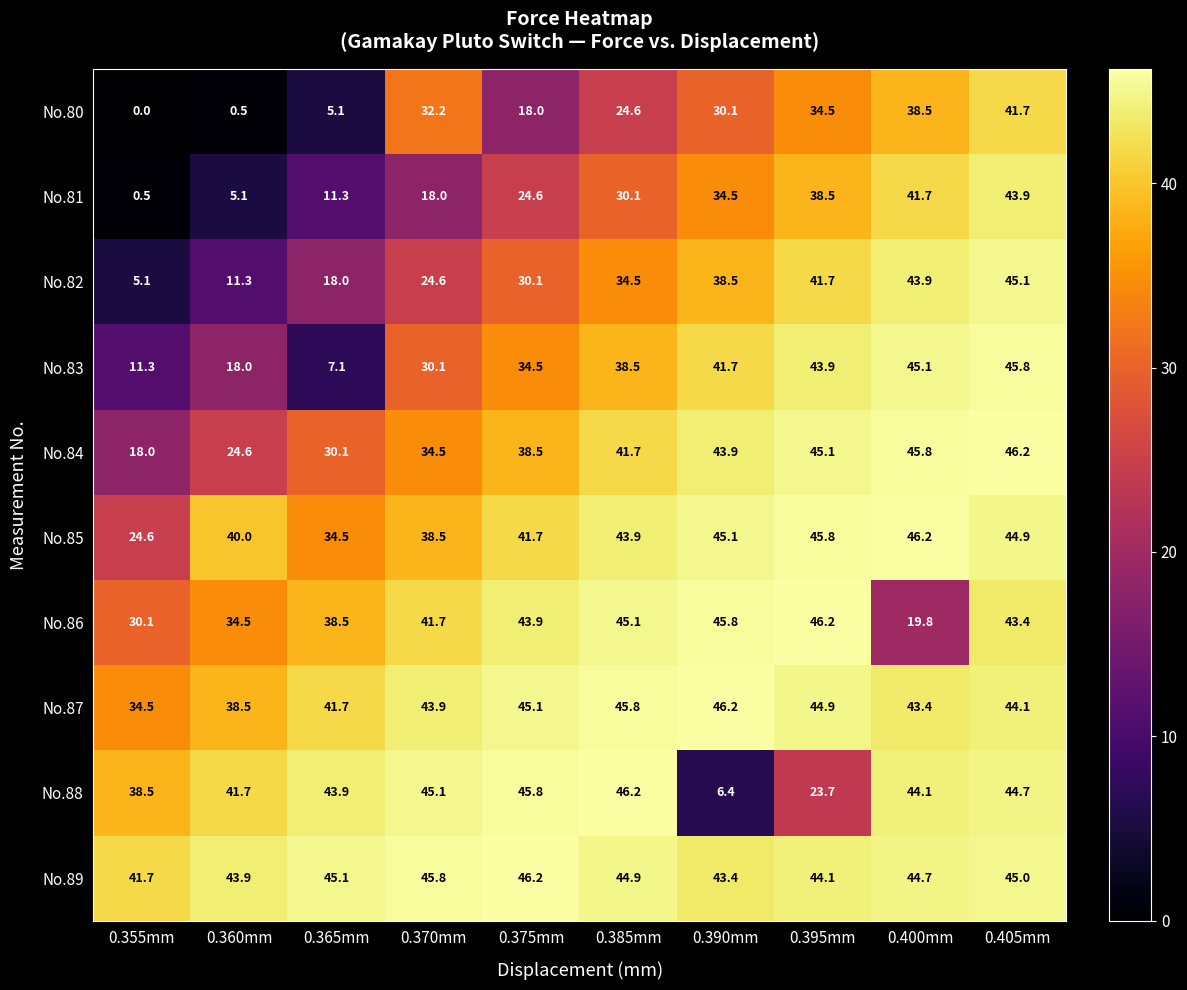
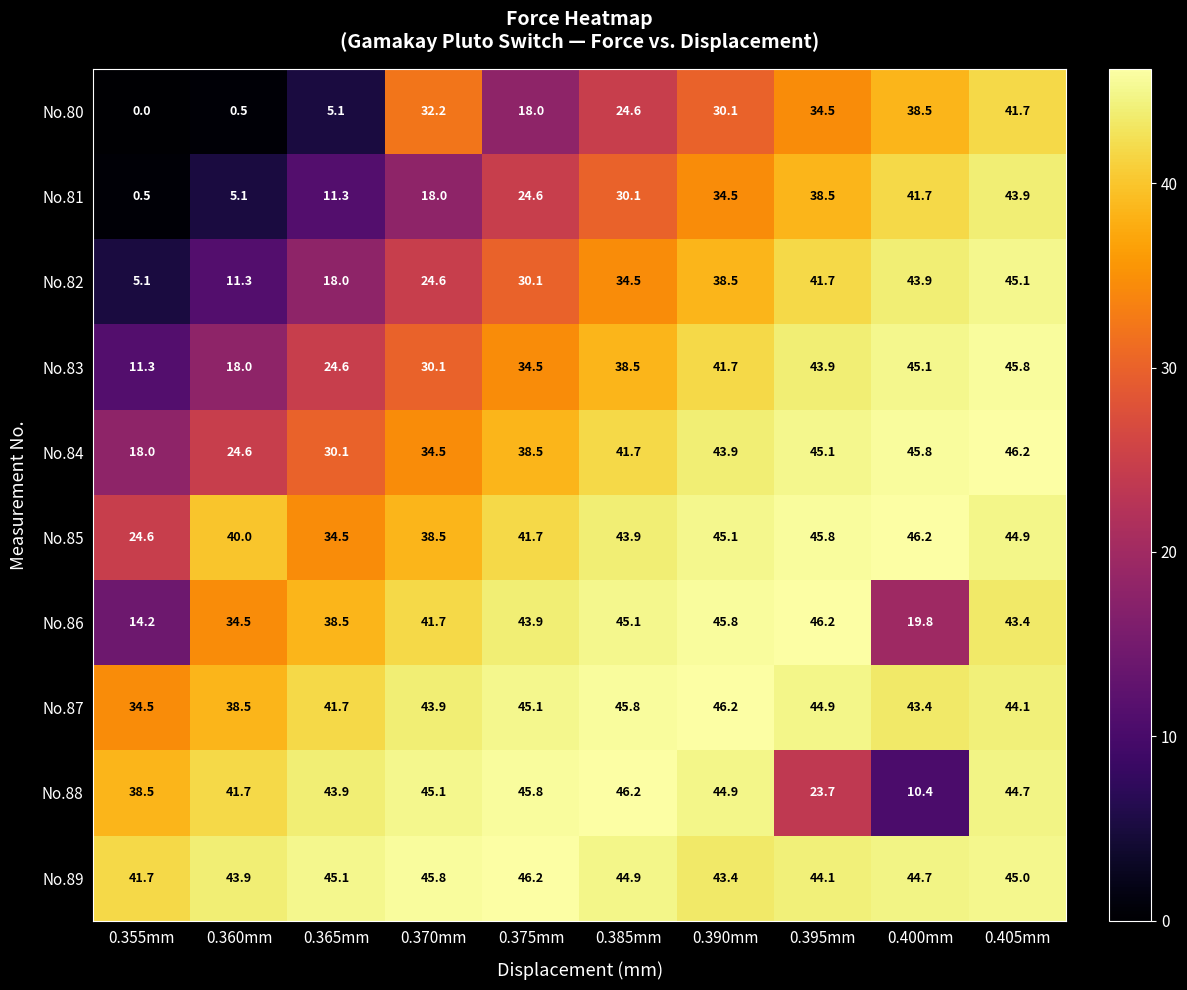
No.83, 0.365mm: 7.1 -> 24.6
No.86, 0.355mm: 30.1 -> 14.2
No.88, 0.390mm: 6.4 -> 44.9
No.88, 0.400mm: 44.1 -> 10.4
